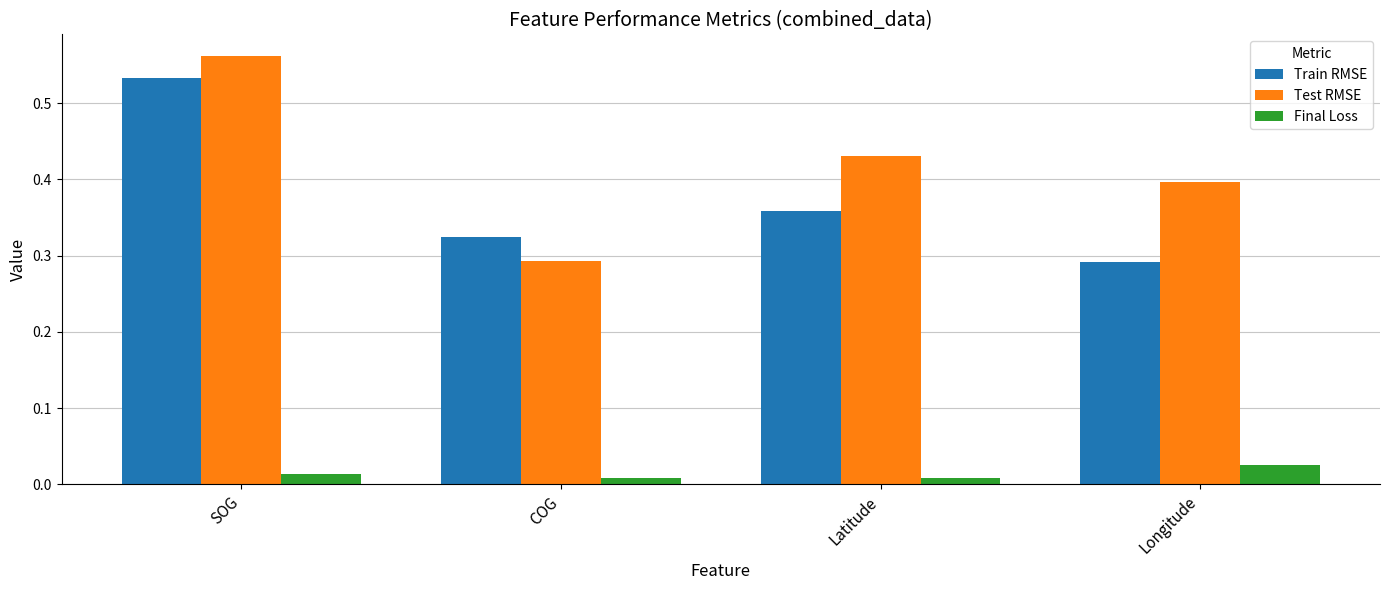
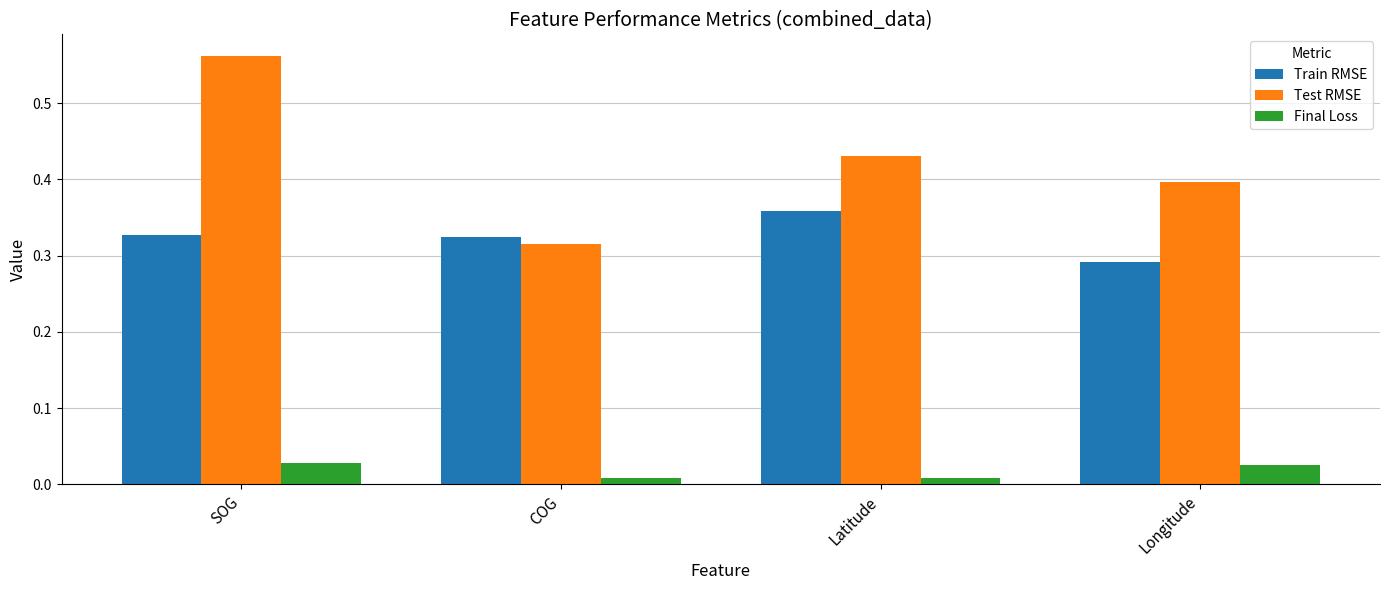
Train RMSE, SOG: 0.53 -> 0.33
Final Loss, SOG: 0.01 -> 0.03
Test RMSE, COG: 0.29 -> 0.32
